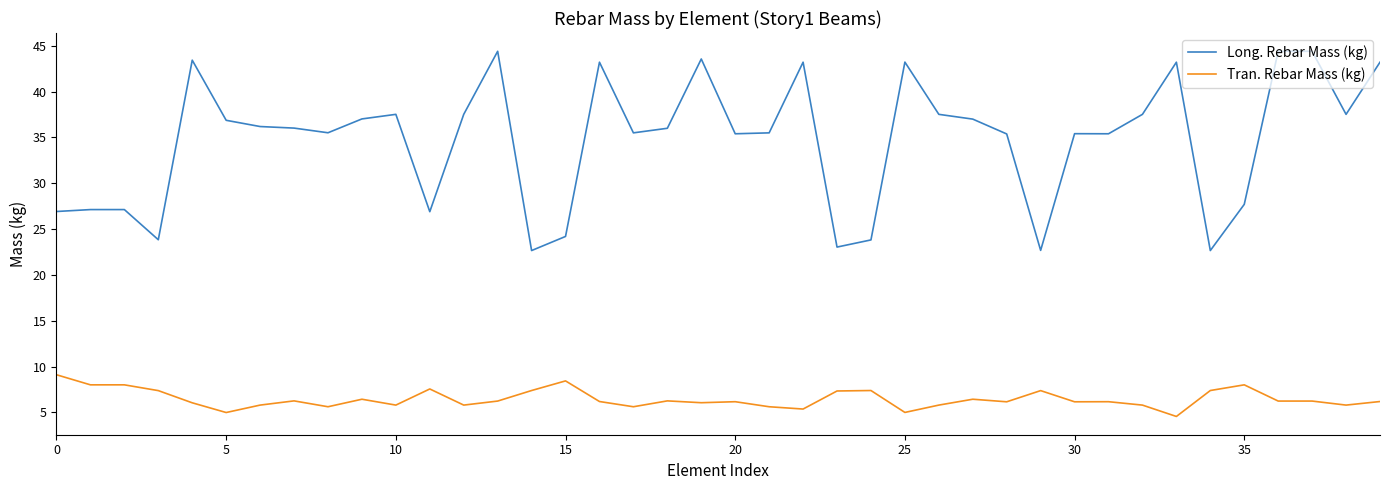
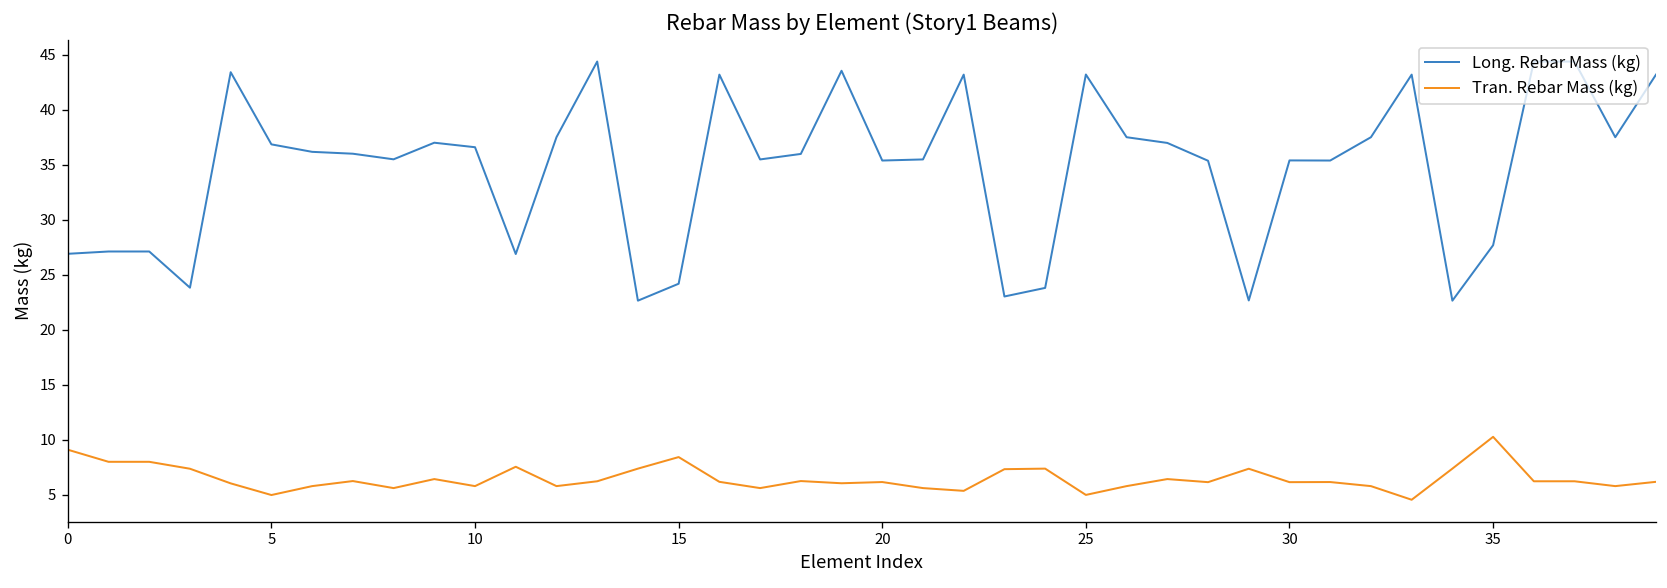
Long. Rebar Mass (kg), 10: 38 -> 37
Tran. Rebar Mass (kg), 35: 8 -> 10
